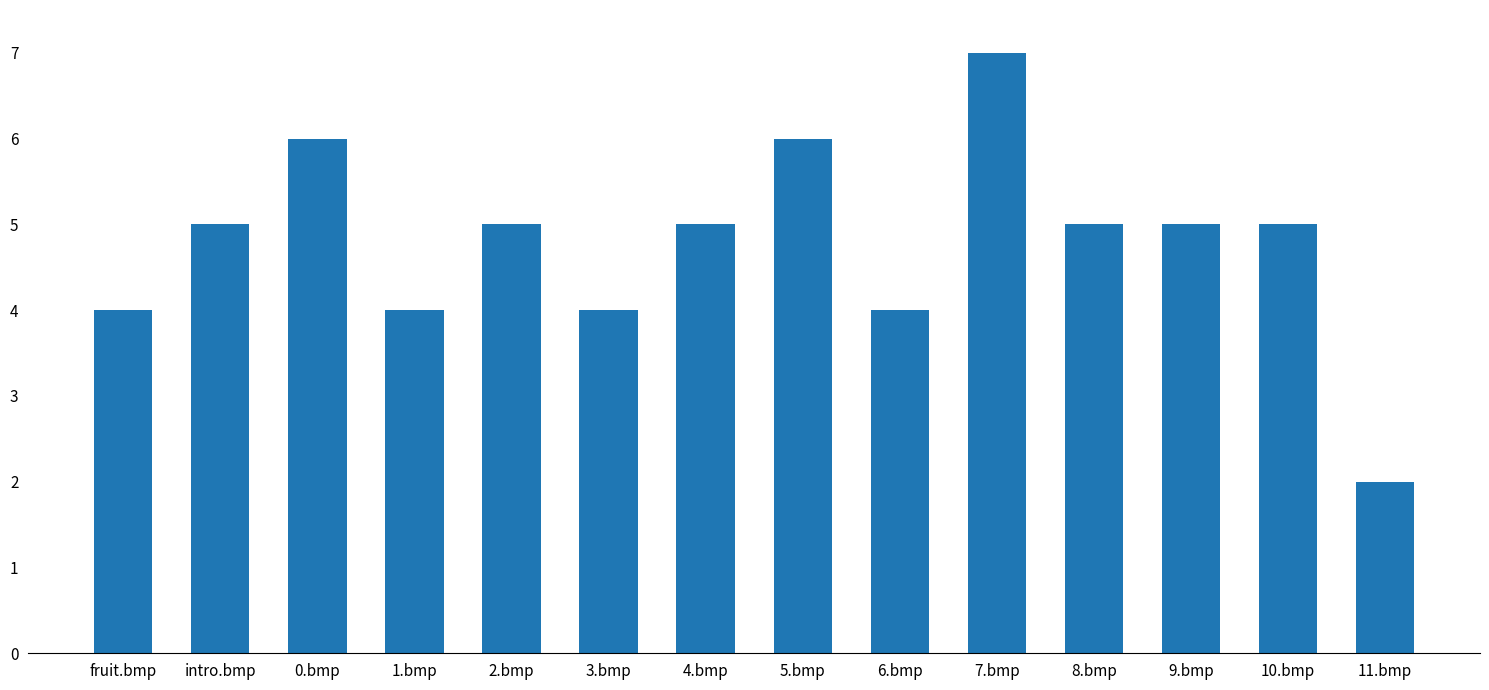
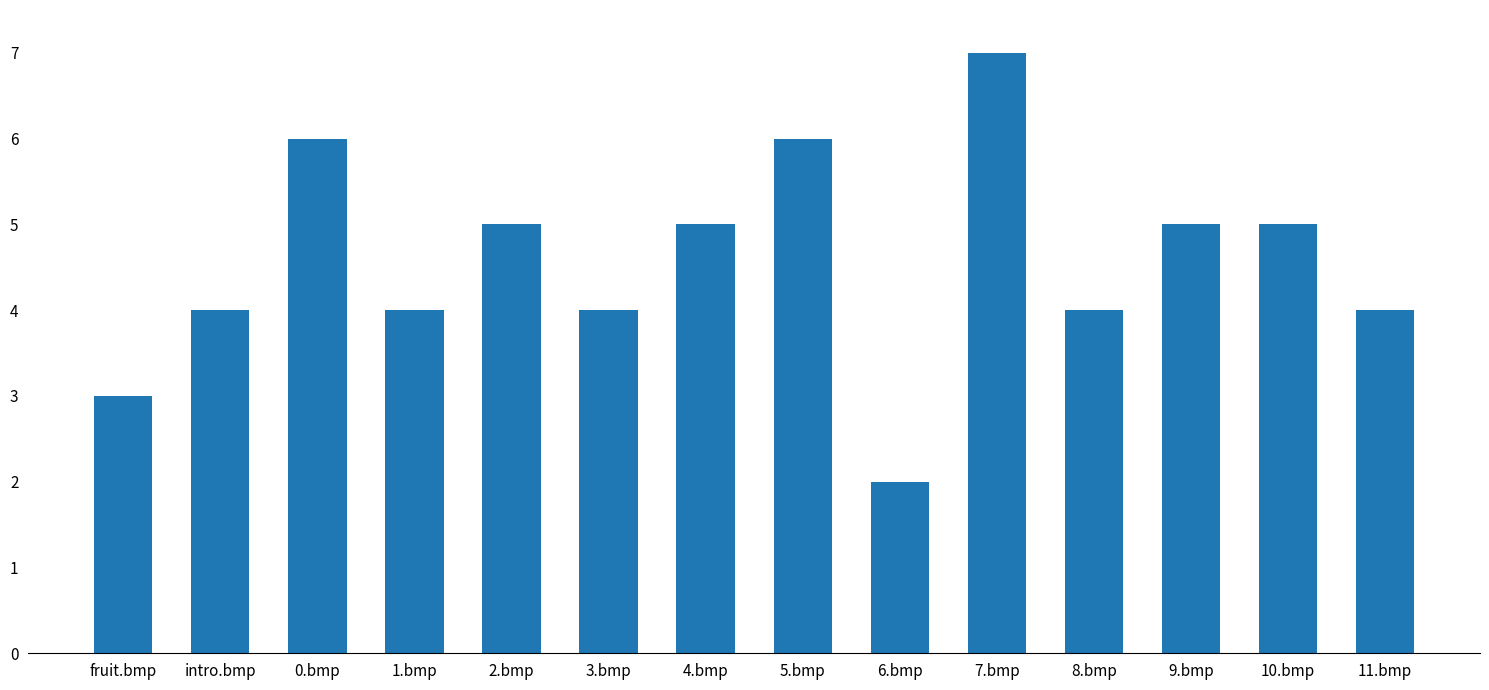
fruit.bmp: 4 -> 3
intro.bmp: 5 -> 4
6.bmp: 4 -> 2
8.bmp: 5 -> 4
11.bmp: 2 -> 4
